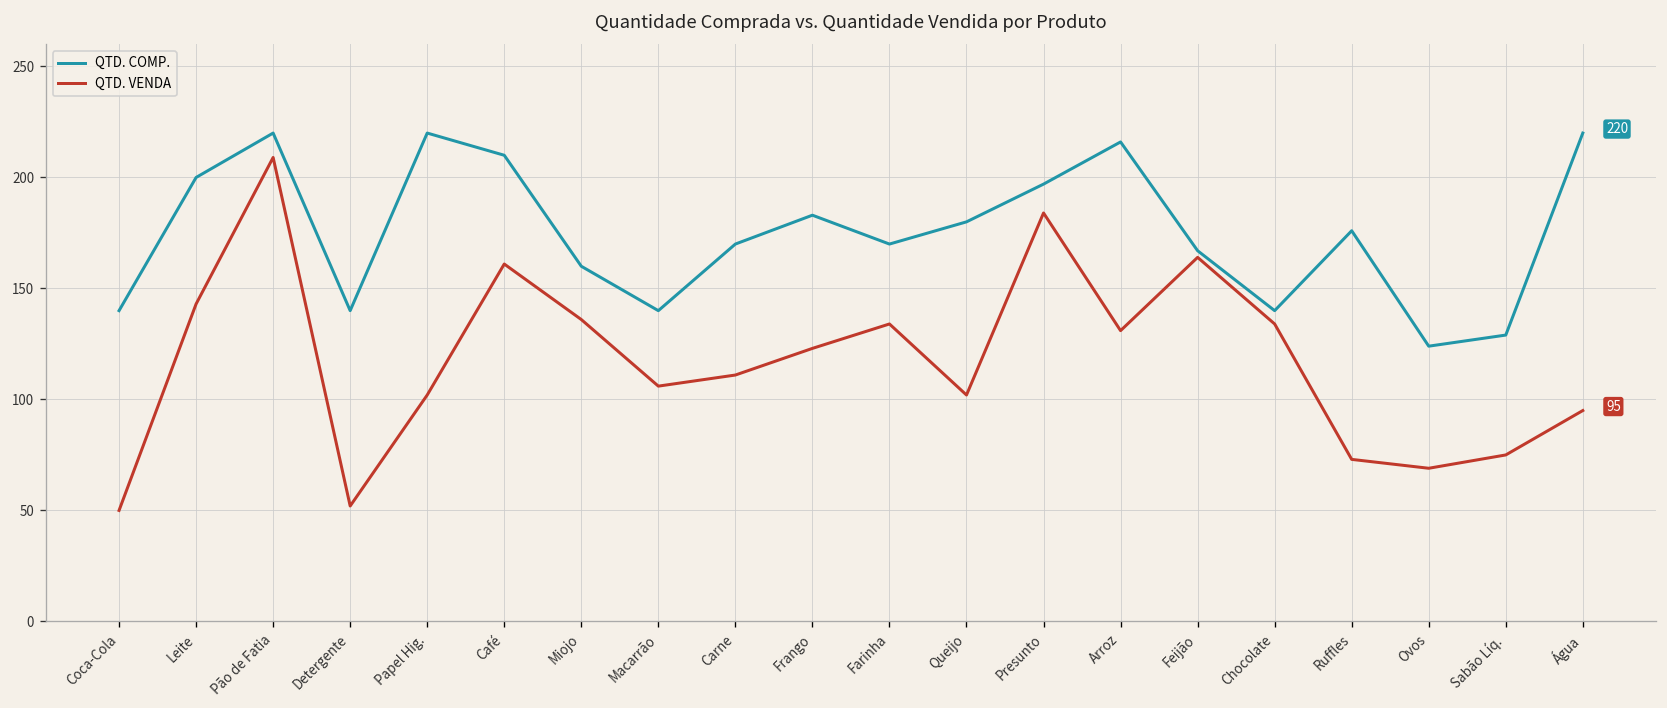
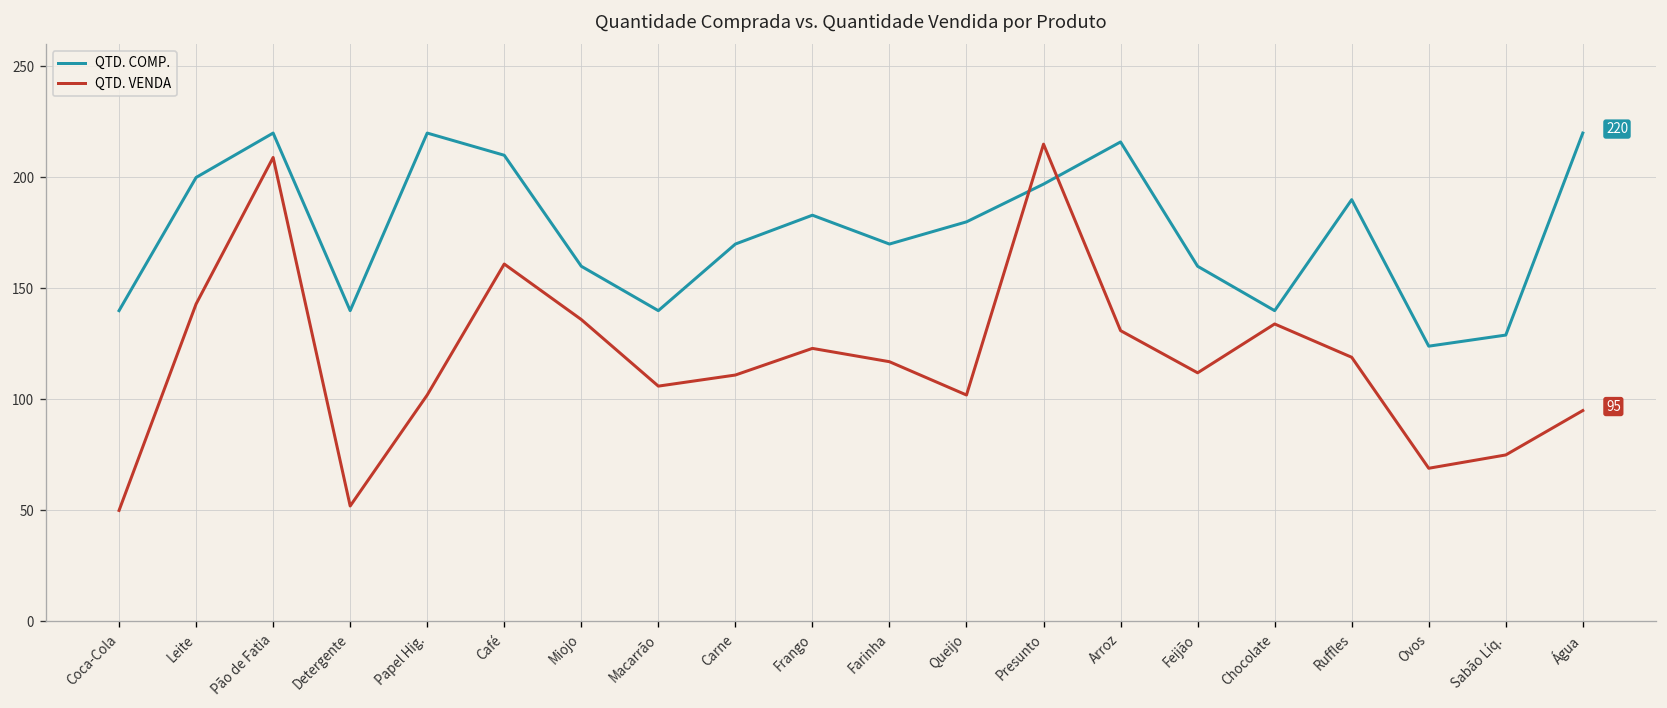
QTD. VENDA, Farinha: 134 -> 117
QTD. VENDA, Presunto: 184 -> 215
QTD. COMP., Feijão: 167 -> 160
QTD. VENDA, Feijão: 164 -> 112
QTD. COMP., Ruffles: 176 -> 190
QTD. VENDA, Ruffles: 73 -> 119
